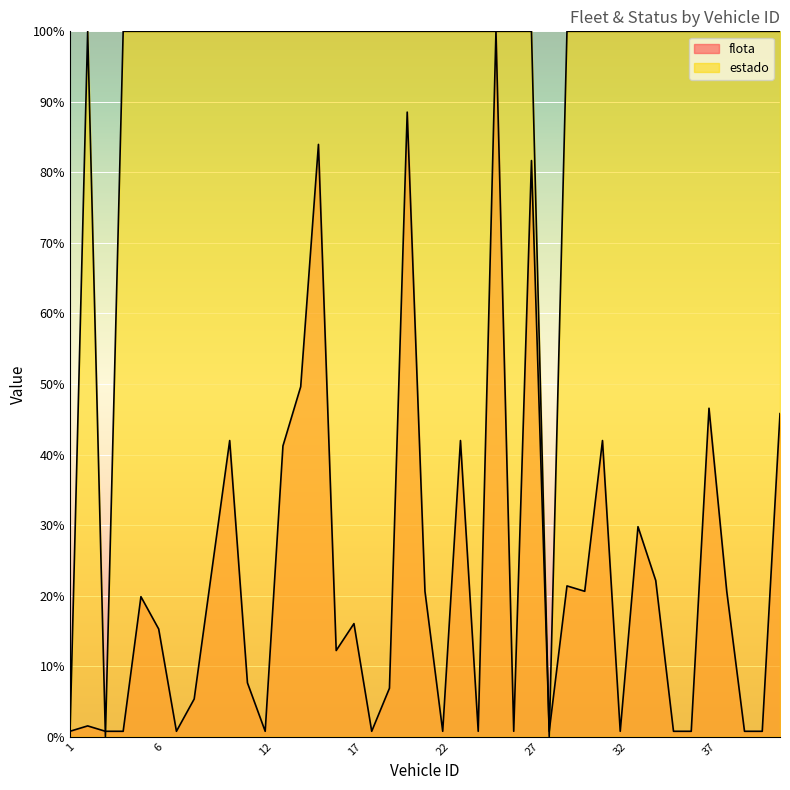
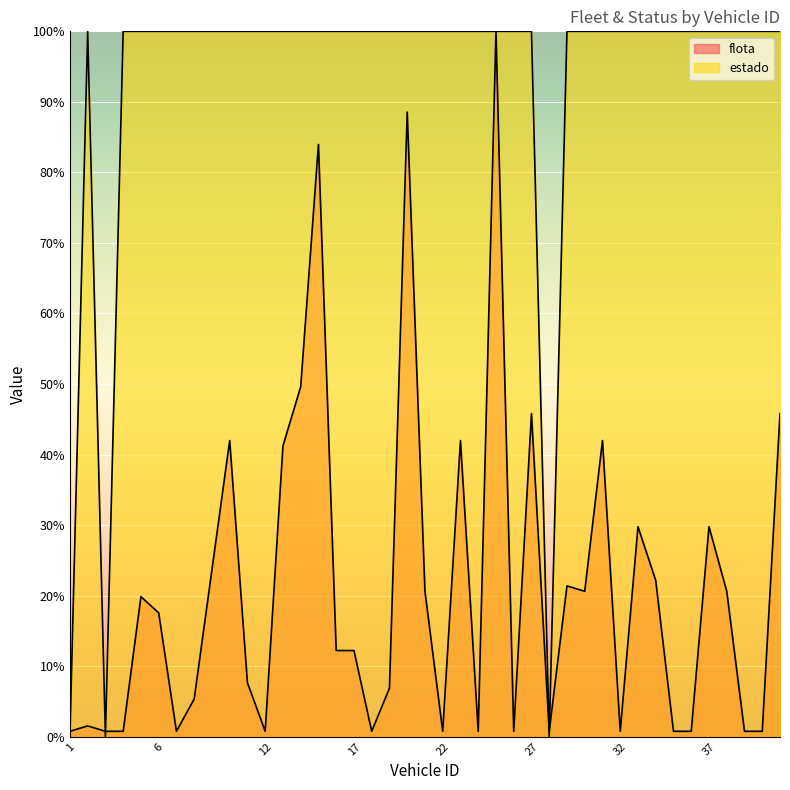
flota, 6: 15% -> 18%
flota, 17: 16% -> 12%
flota, 27: 82% -> 46%
flota, 37: 47% -> 30%
